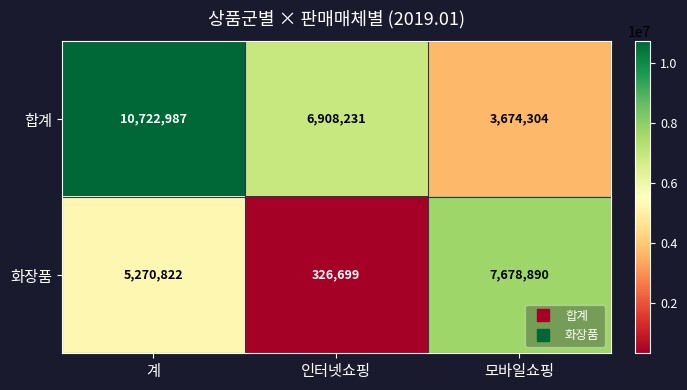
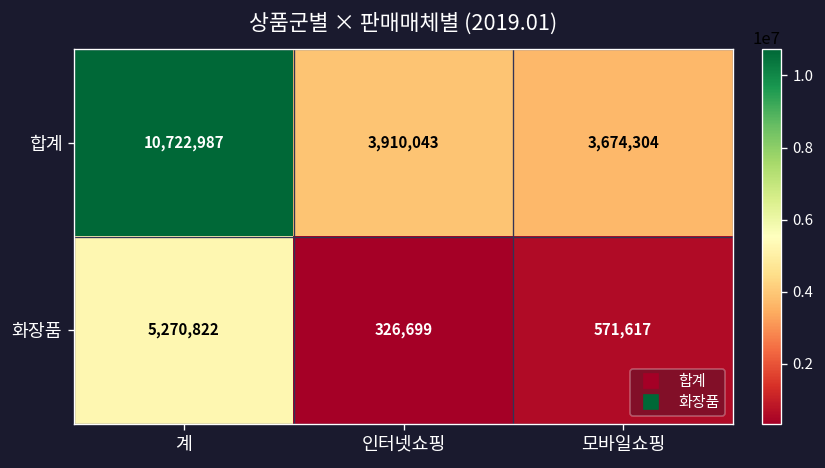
합계, 인터넷쇼핑: 6,908,231 -> 3,910,043
화장품, 모바일쇼핑: 7,678,890 -> 571,617
